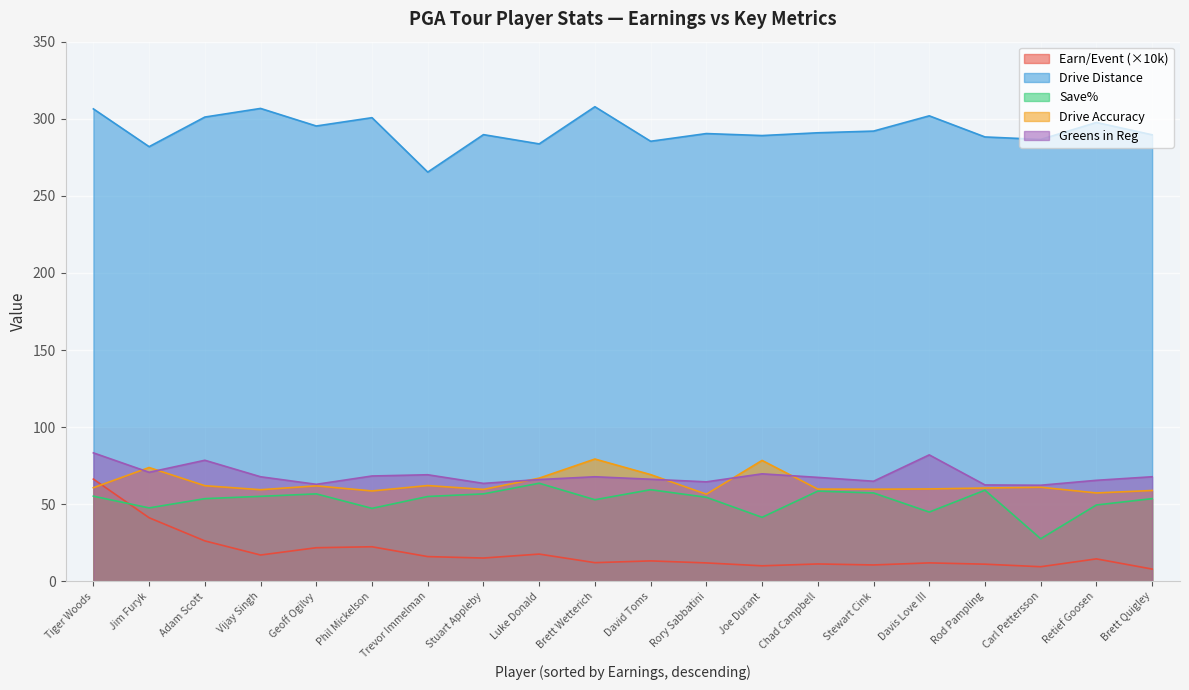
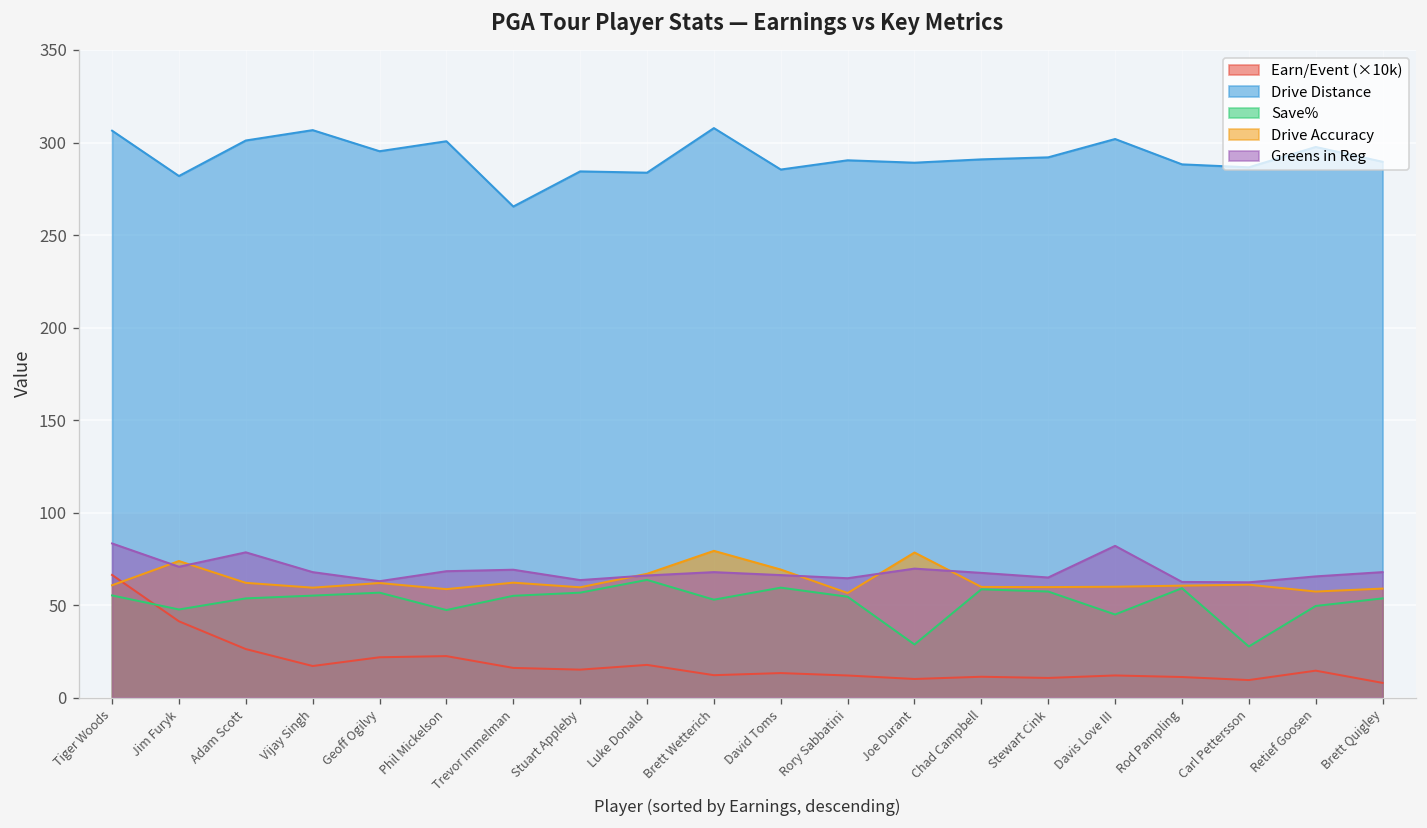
Drive Distance, Stuart Appleby: 290 -> 284
Save%, Joe Durant: 42 -> 29
